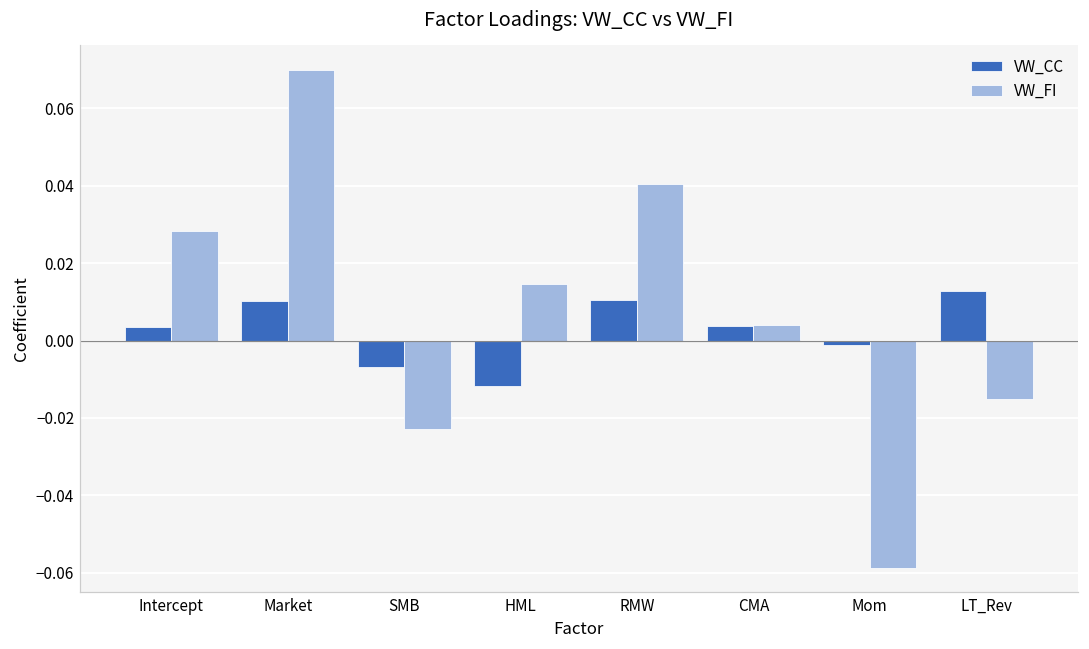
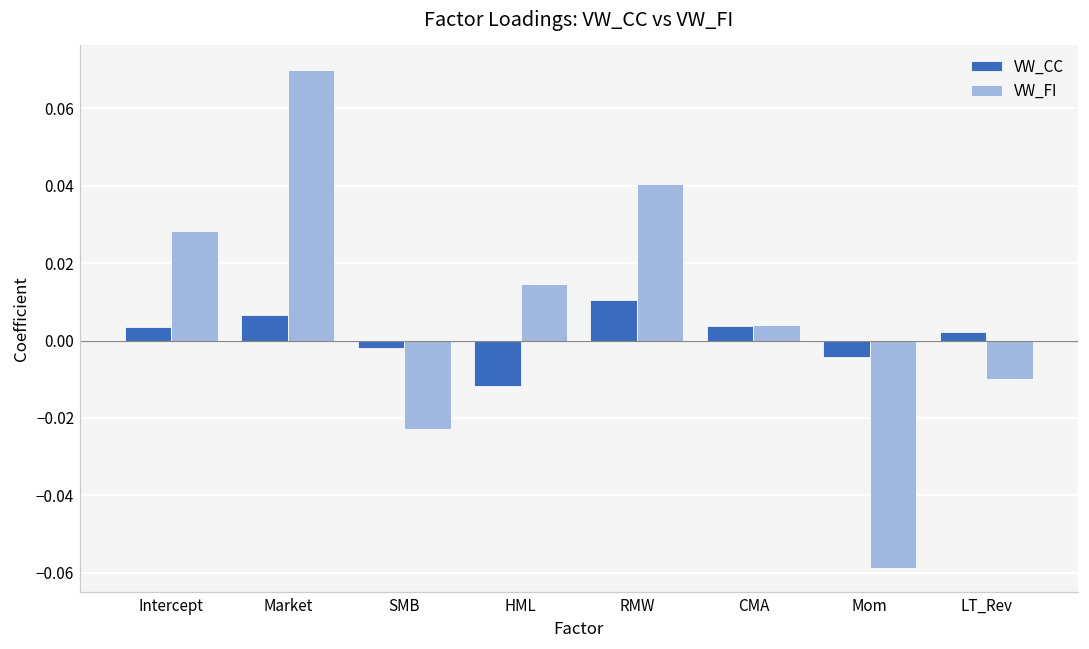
VW_CC, Market: 0.010 -> 0.007
VW_CC, SMB: -0.007 -> -0.002
VW_CC, Mom: -0.001 -> -0.004
VW_CC, LT_Rev: 0.013 -> 0.002
VW_FI, LT_Rev: -0.015 -> -0.010
